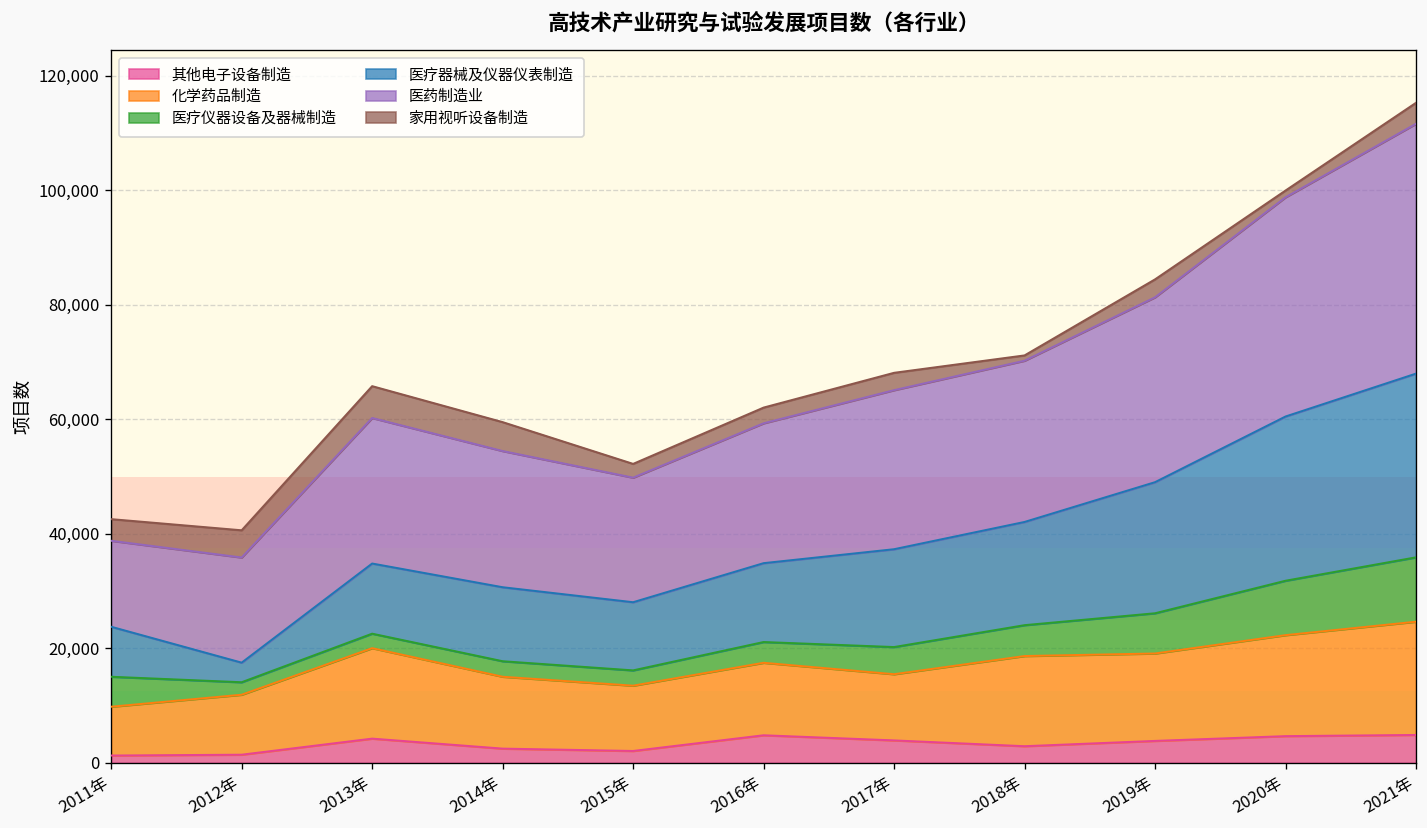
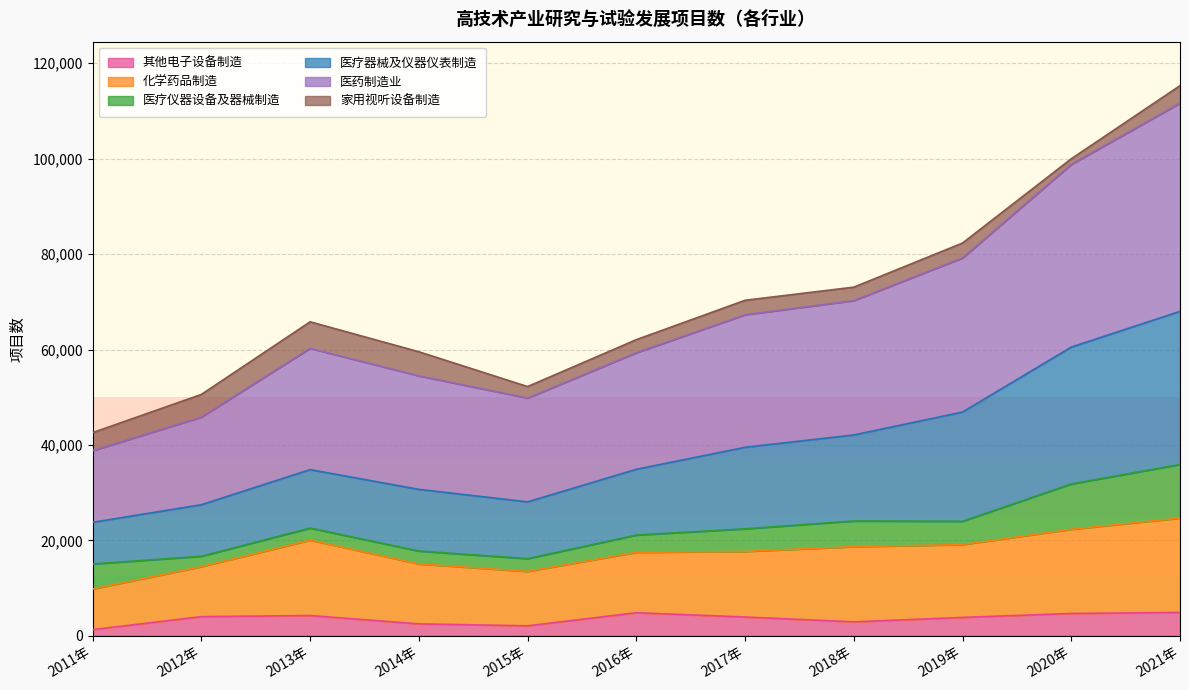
其他电子设备制造, 2012年: 1,000 -> 4,000
医疗器械及仪器仪表制造, 2012年: 3,000 -> 11,000
化学药品制造, 2017年: 12,000 -> 14,000
家用视听设备制造, 2018年: 1,000 -> 3,000
医疗仪器设备及器械制造, 2019年: 7,000 -> 5,000
